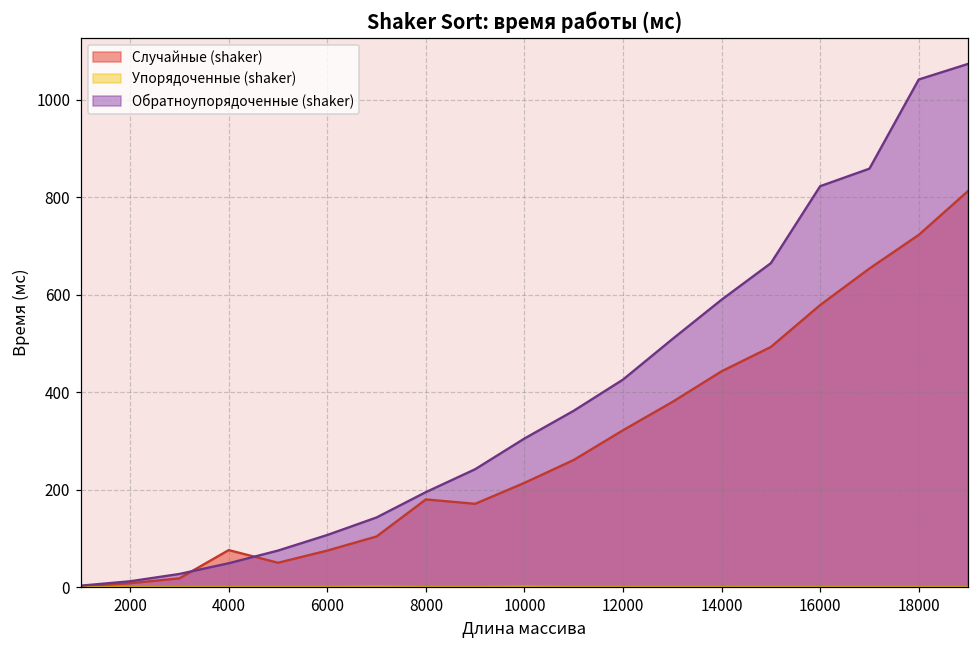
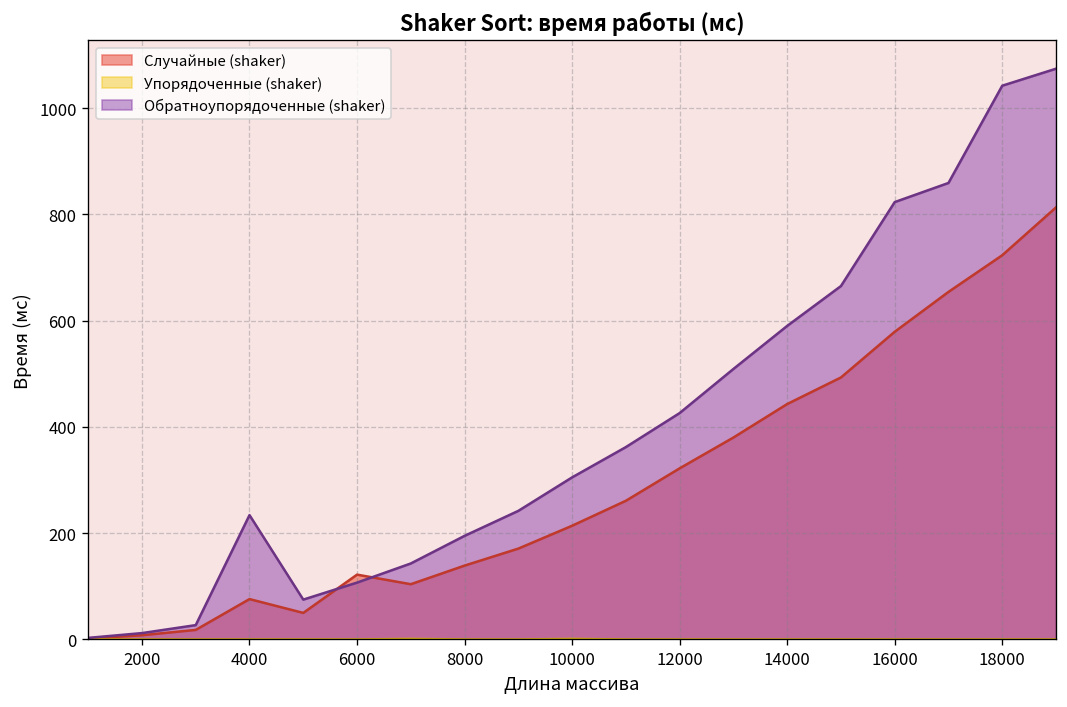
Обратноупорядоченные (shaker), 4000: 50 -> 230
Случайные (shaker), 6000: 80 -> 120
Случайные (shaker), 8000: 180 -> 140
